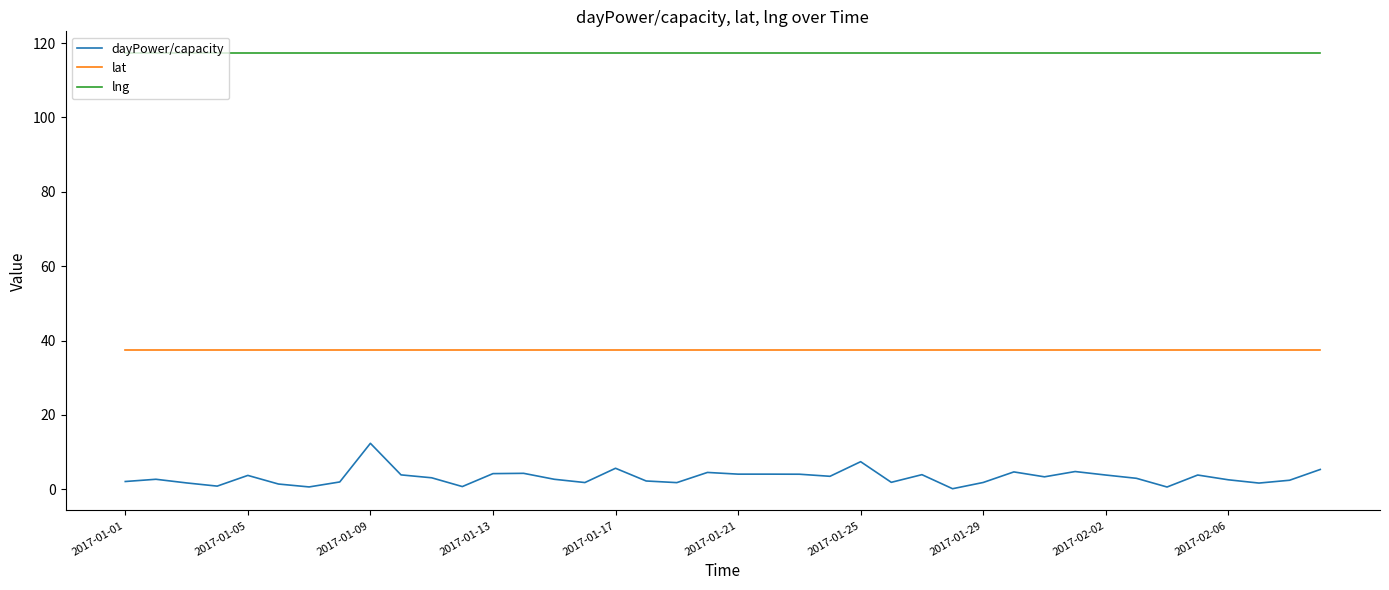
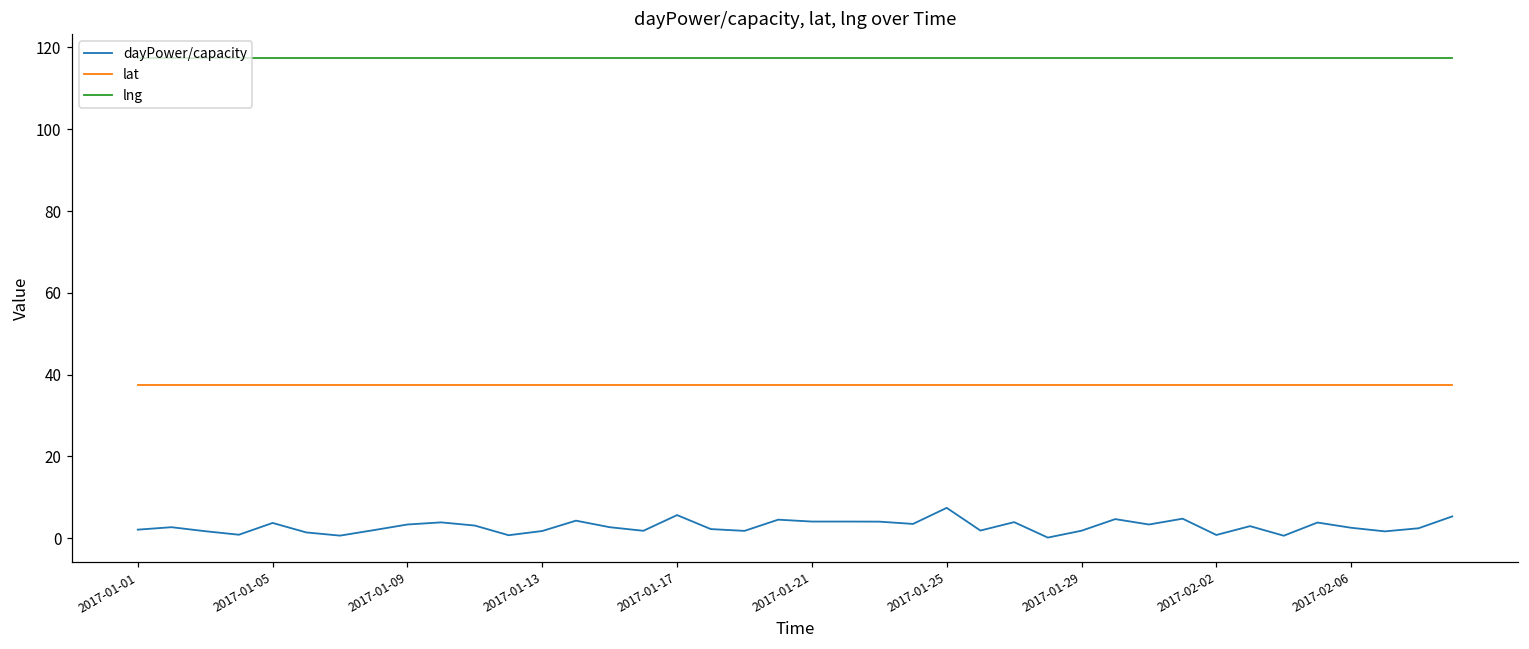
dayPower/capacity, 2017-01-09: 12 -> 3
dayPower/capacity, 2017-01-13: 4 -> 2
dayPower/capacity, 2017-02-02: 4 -> 1
